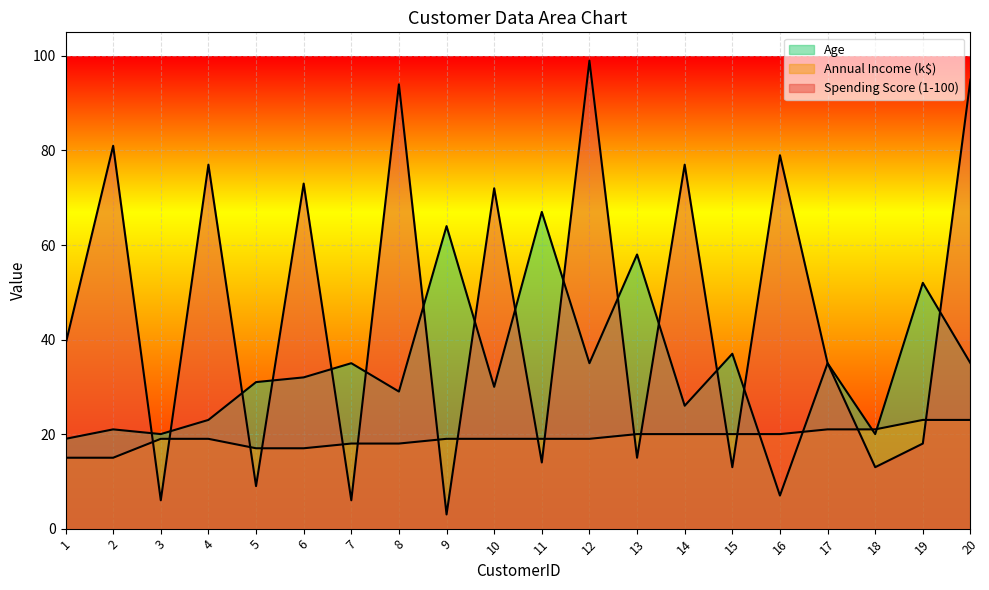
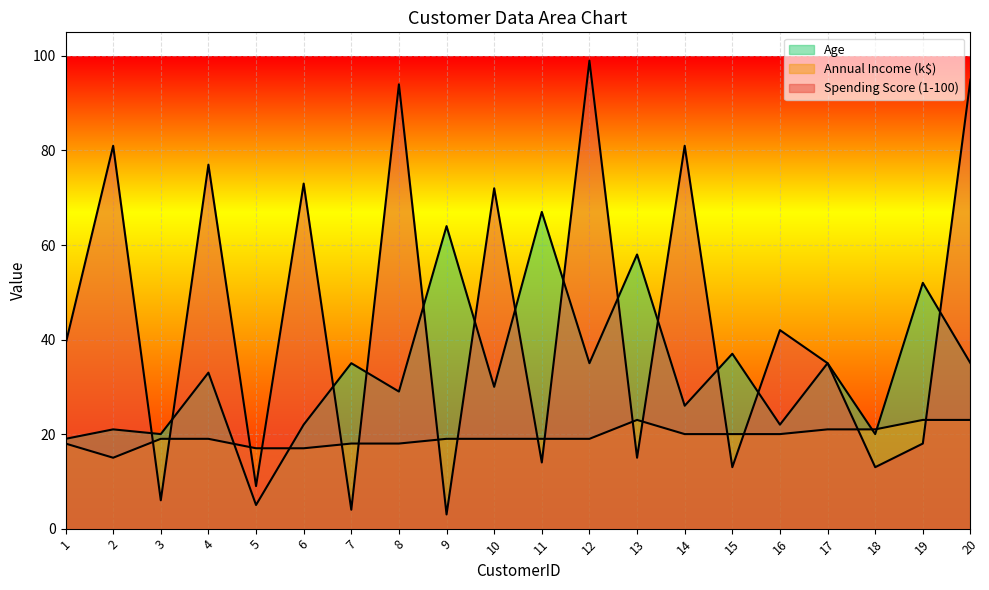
Annual Income (k$), 1: 15 -> 18
Age, 4: 23 -> 33
Age, 5: 31 -> 5
Age, 6: 32 -> 22
Spending Score (1-100), 7: 6 -> 4
Annual Income (k$), 13: 20 -> 23
Spending Score (1-100), 14: 77 -> 81
Age, 16: 7 -> 22
Spending Score (1-100), 16: 79 -> 42
